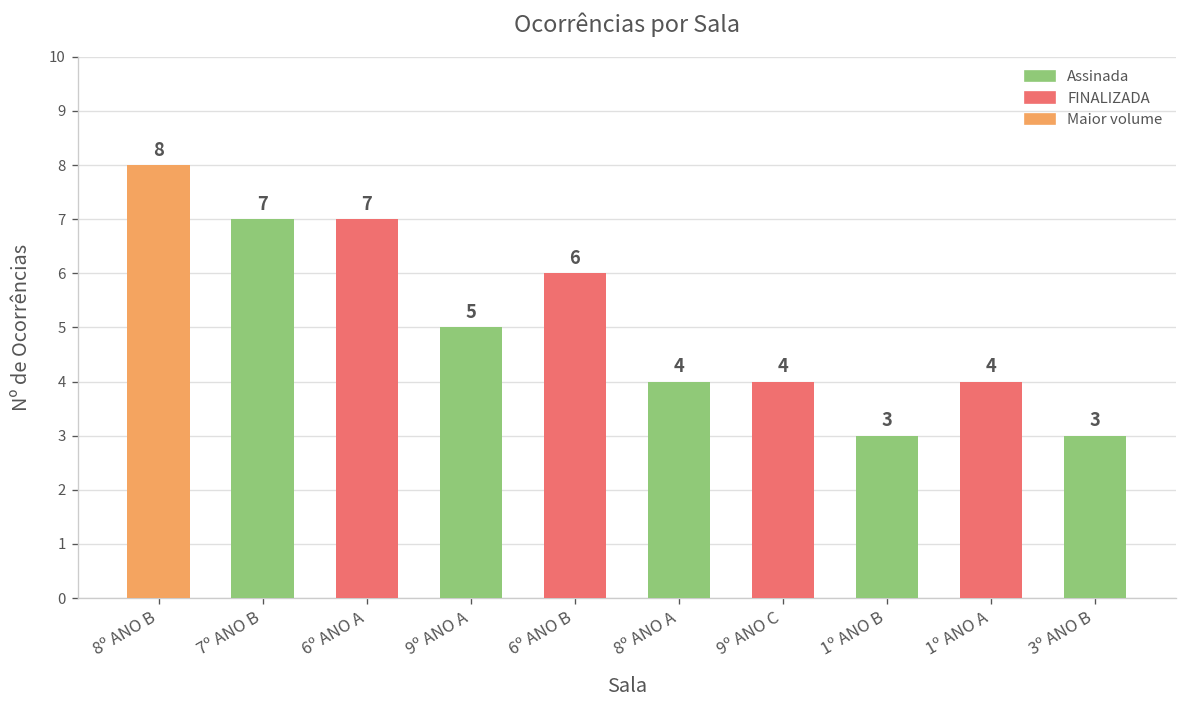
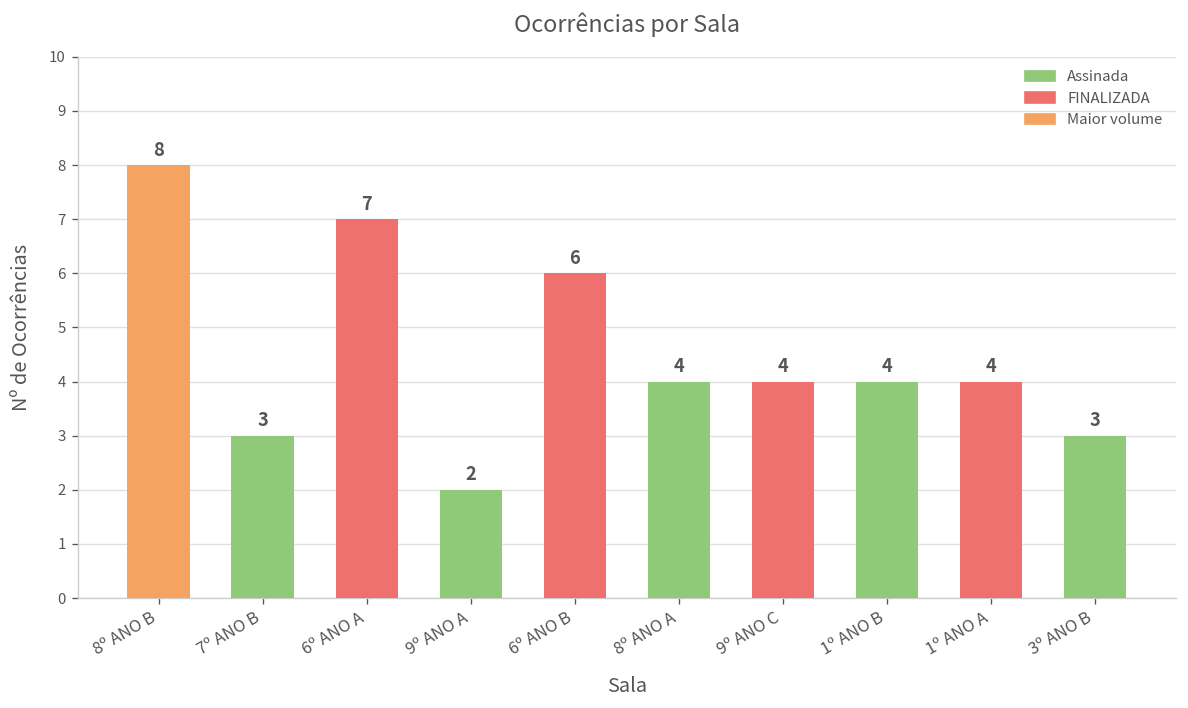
7º ANO B: 7 -> 3
9º ANO A: 5 -> 2
1º ANO B: 3 -> 4
